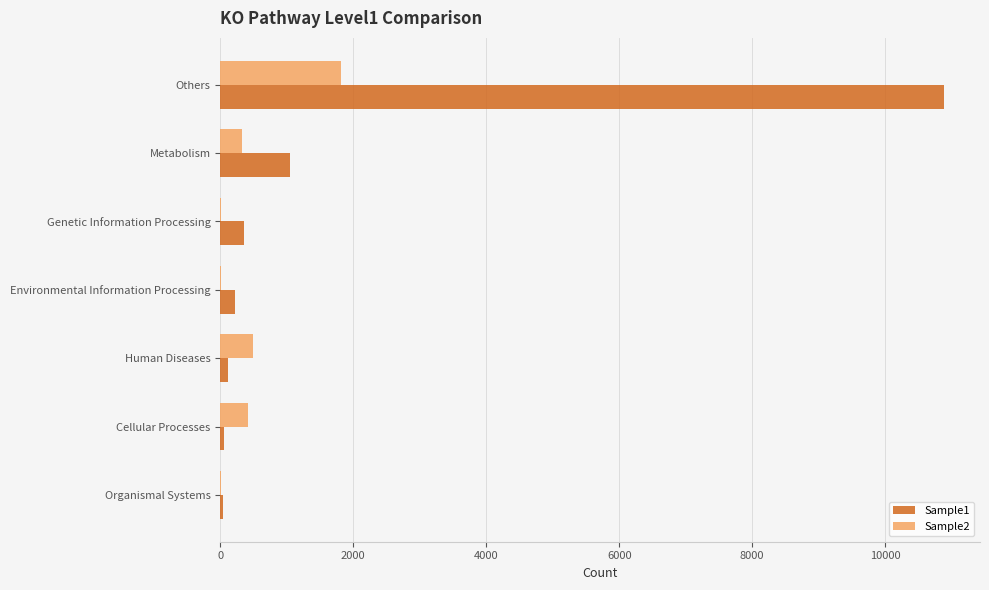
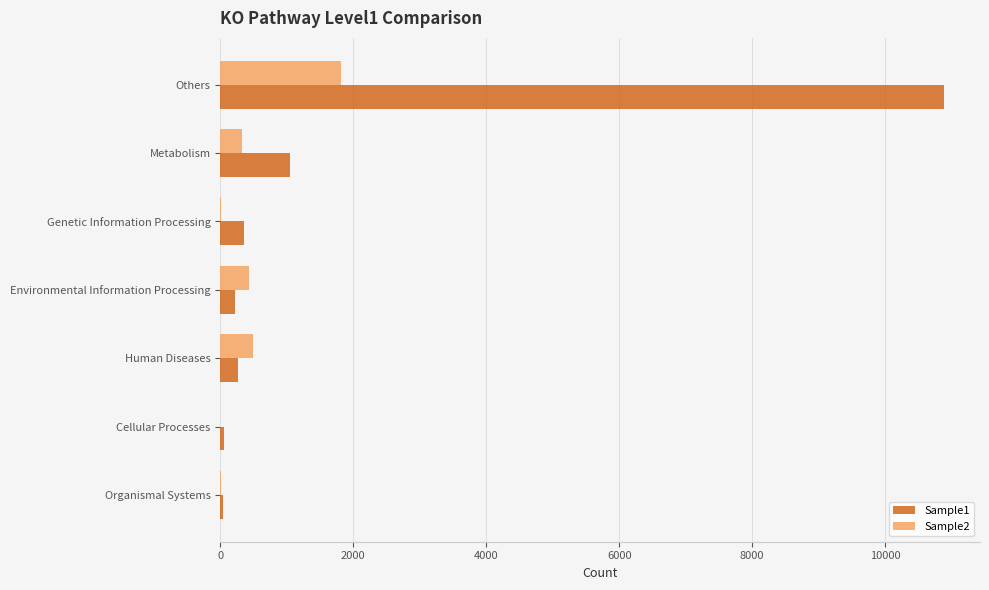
Sample2, Environmental Information Processing: 0 -> 400
Sample1, Human Diseases: 100 -> 300
Sample2, Cellular Processes: 400 -> 0
